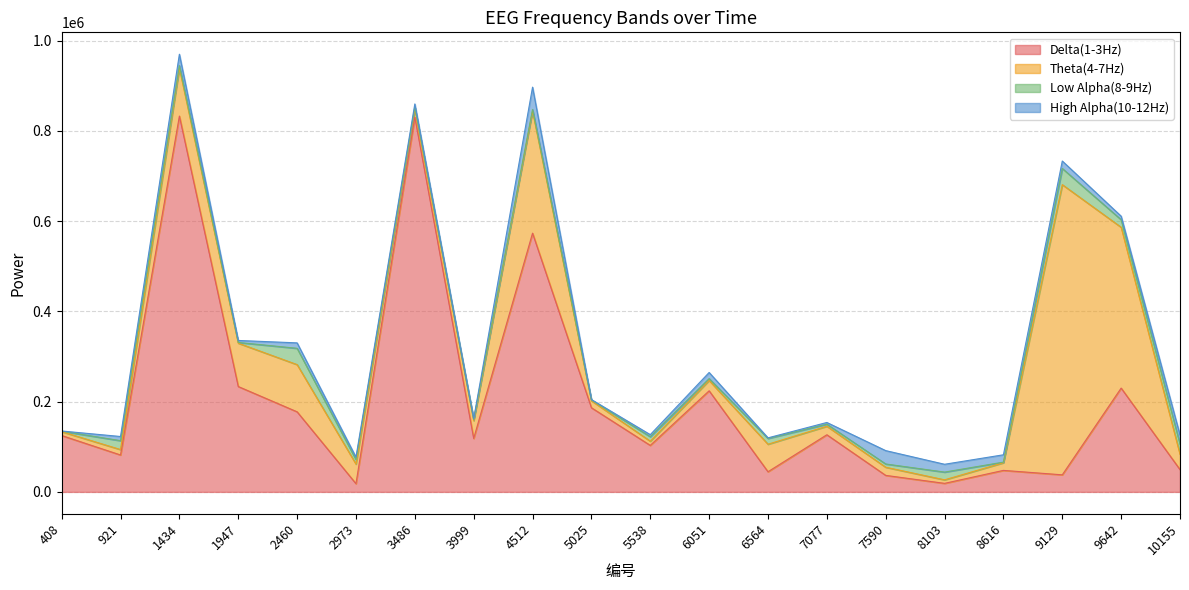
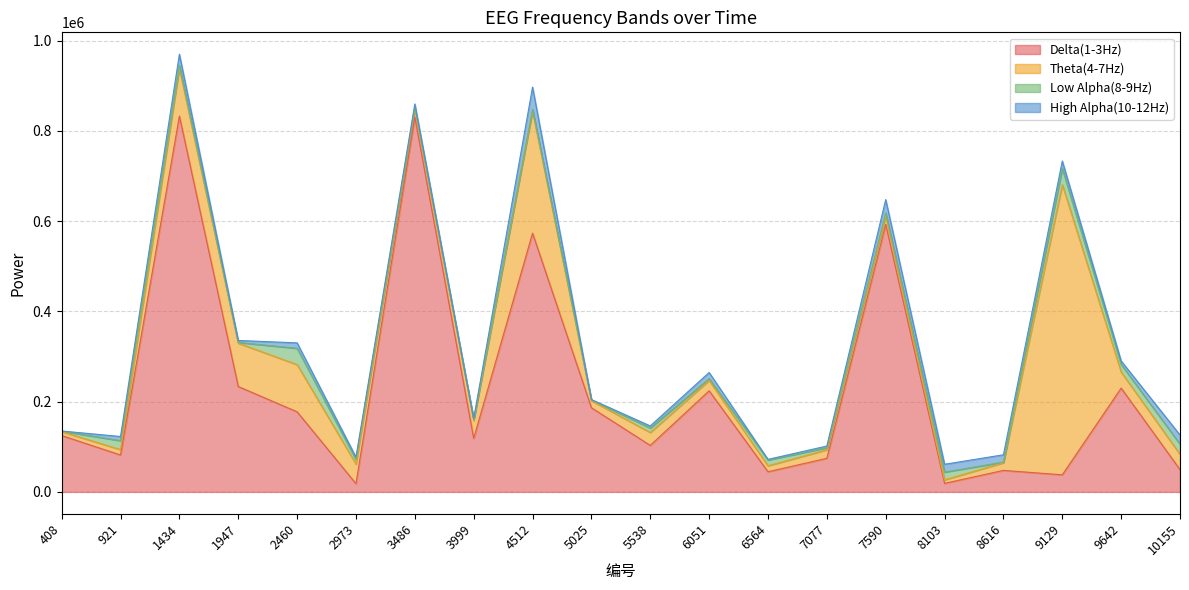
Theta(4-7Hz), 5538: 10000 -> 30000
Theta(4-7Hz), 6564: 60000 -> 10000
Delta(1-3Hz), 7077: 130000 -> 70000
Delta(1-3Hz), 7590: 40000 -> 590000
Theta(4-7Hz), 9642: 360000 -> 40000
